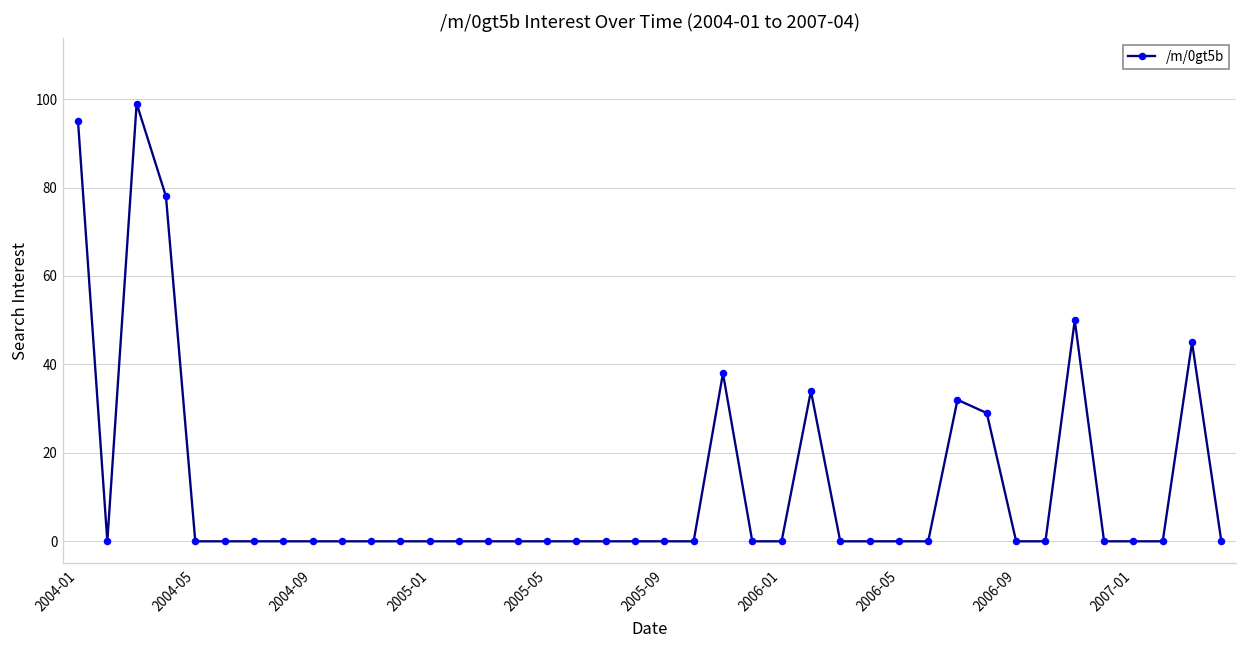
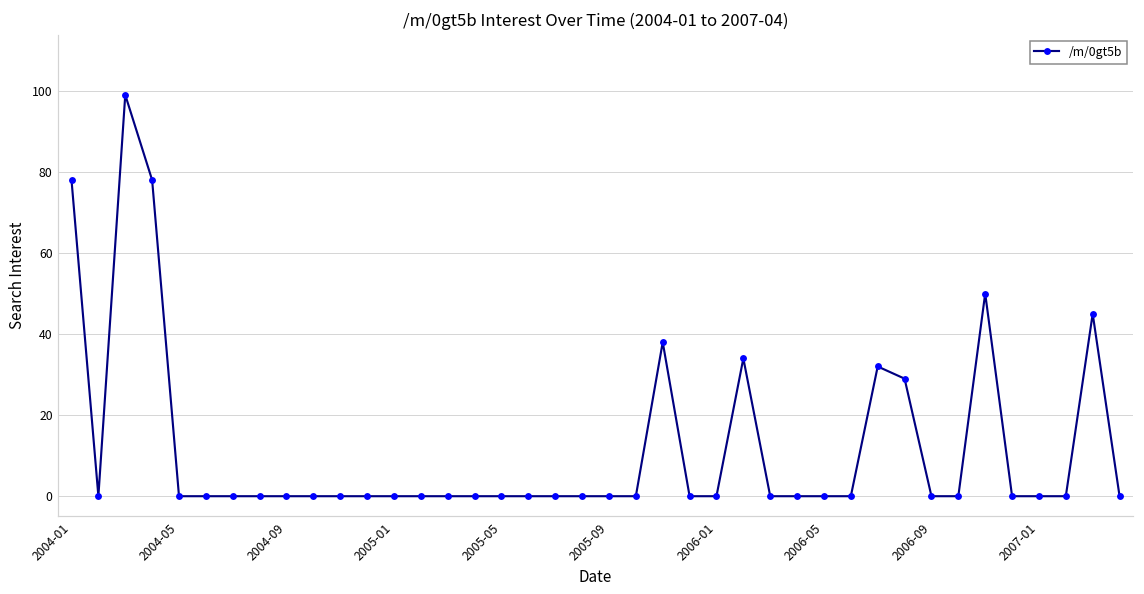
2004-01: 95 -> 78
